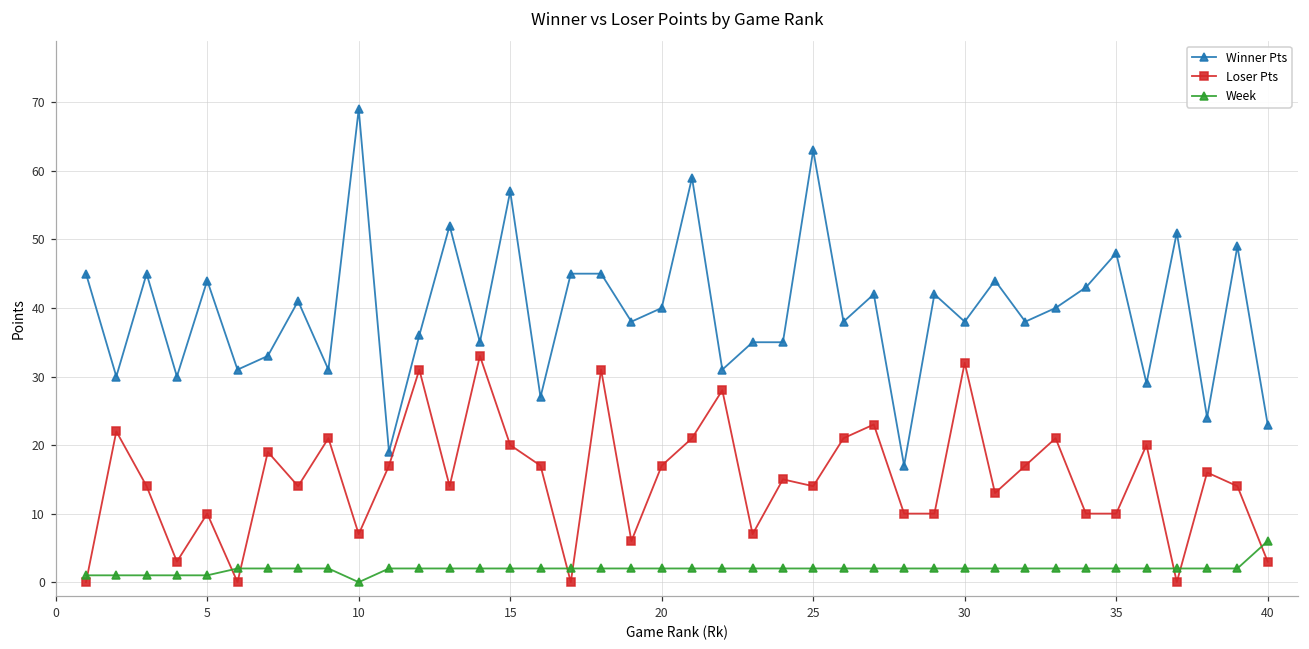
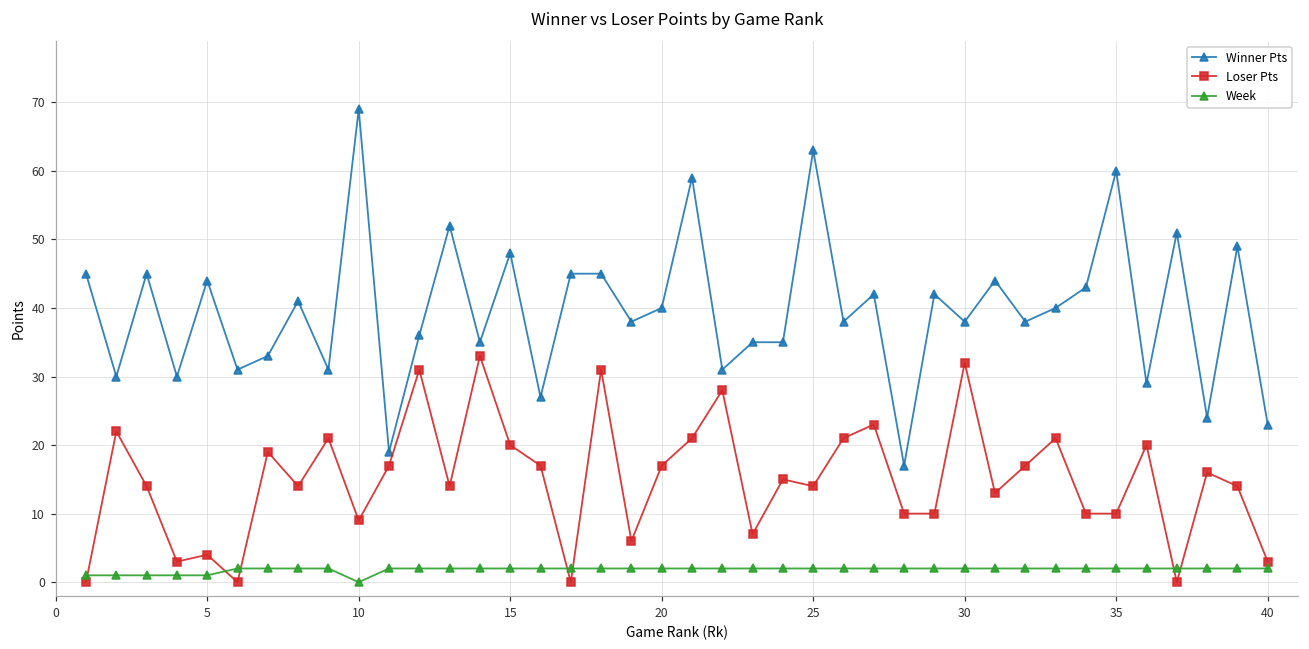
Loser Pts, 5: 10 -> 4
Loser Pts, 10: 7 -> 9
Winner Pts, 15: 57 -> 48
Winner Pts, 35: 48 -> 60
Week, 40: 6 -> 2
